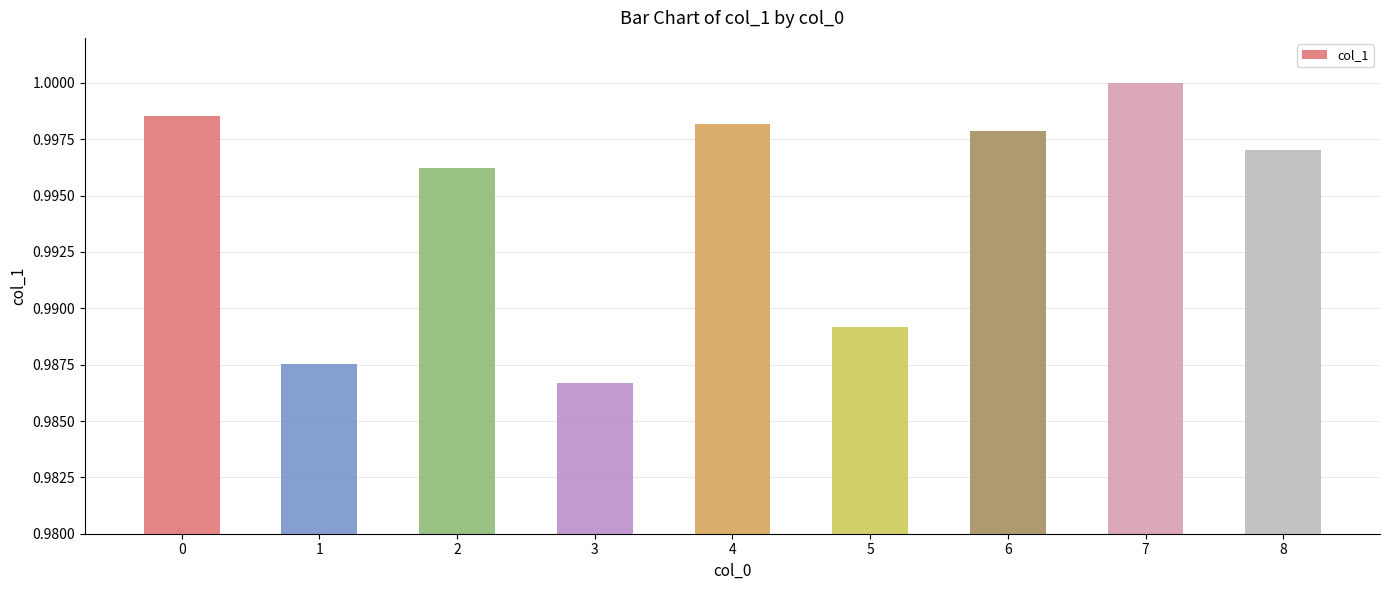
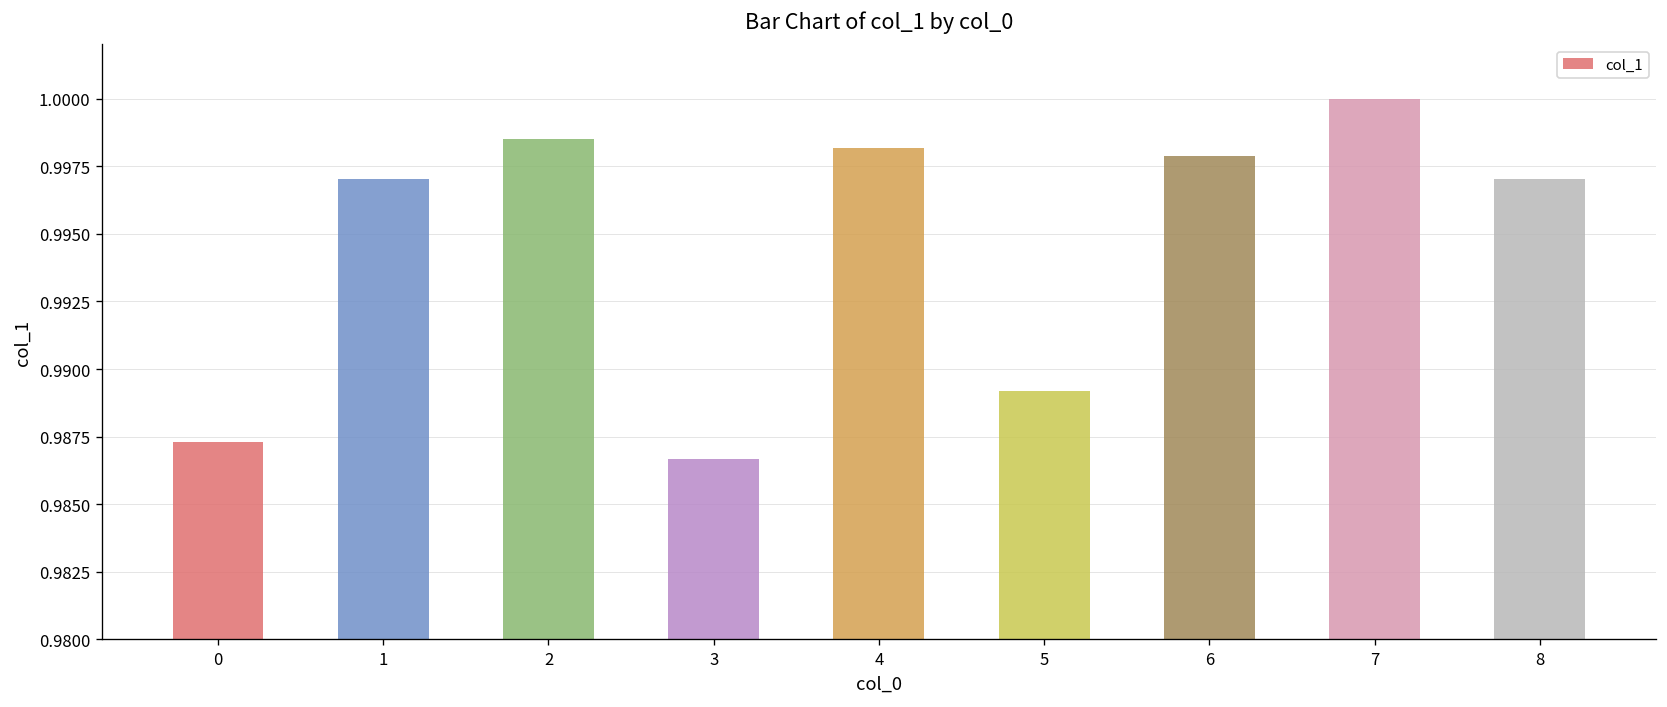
0: 0.9985 -> 0.9873
1: 0.9875 -> 0.9970
2: 0.9962 -> 0.9985
